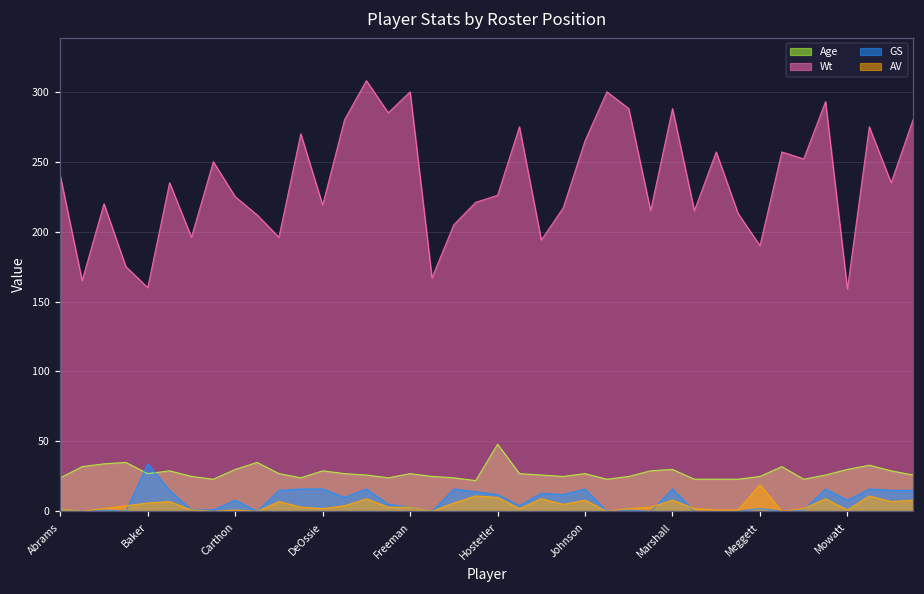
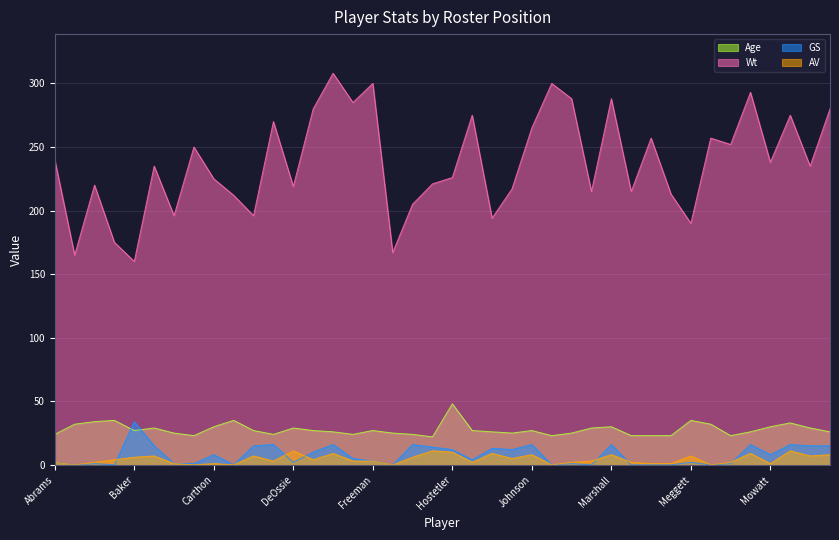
GS, DeOssie: 16 -> 2
AV, DeOssie: 2 -> 11
Age, Meggett: 25 -> 35
AV, Meggett: 19 -> 7
Wt, Mowatt: 159 -> 238
